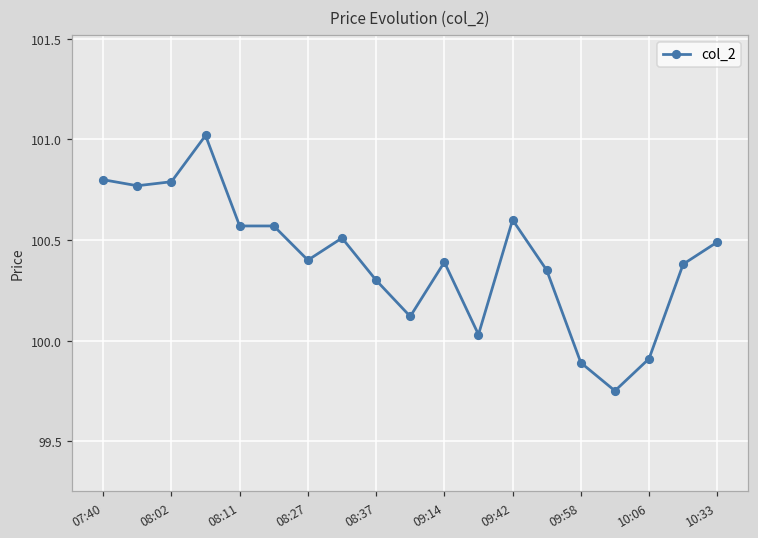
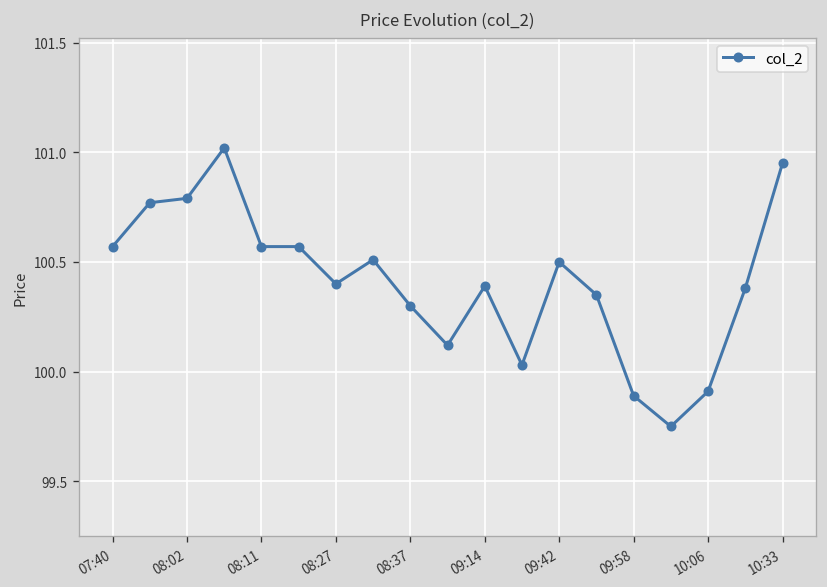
07:40: 100.80 -> 100.57
09:42: 100.6 -> 100.5
10:33: 100.49 -> 100.95
